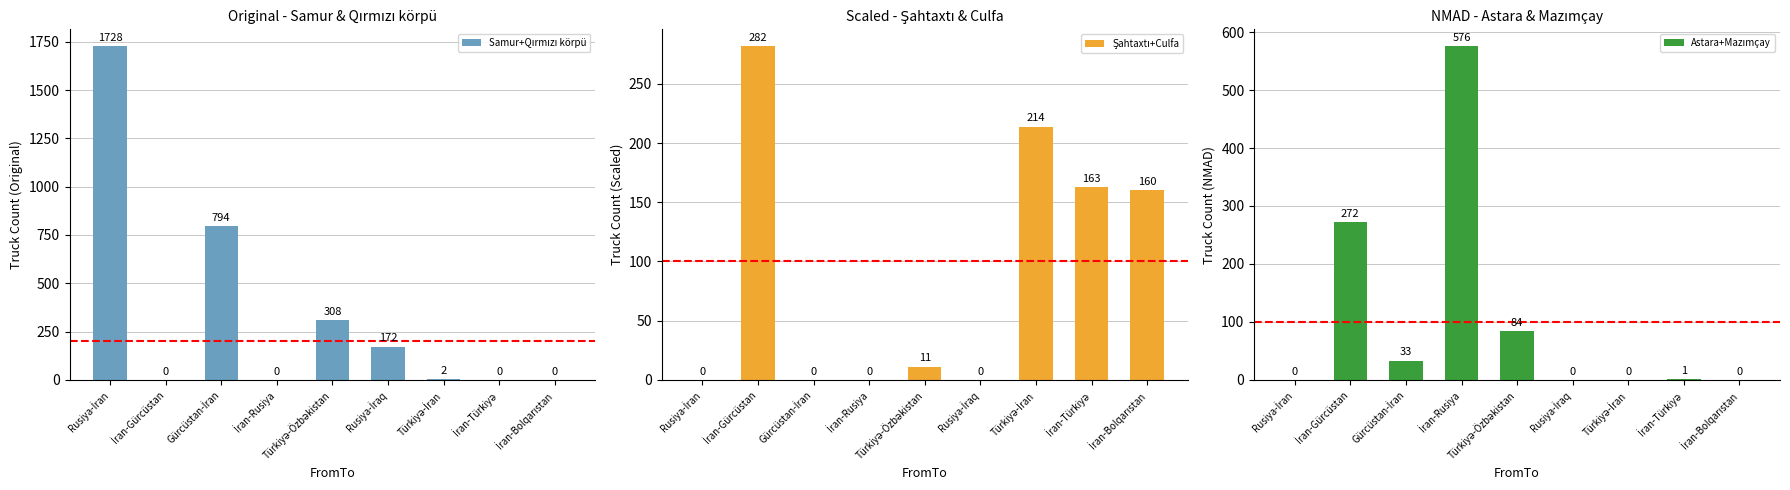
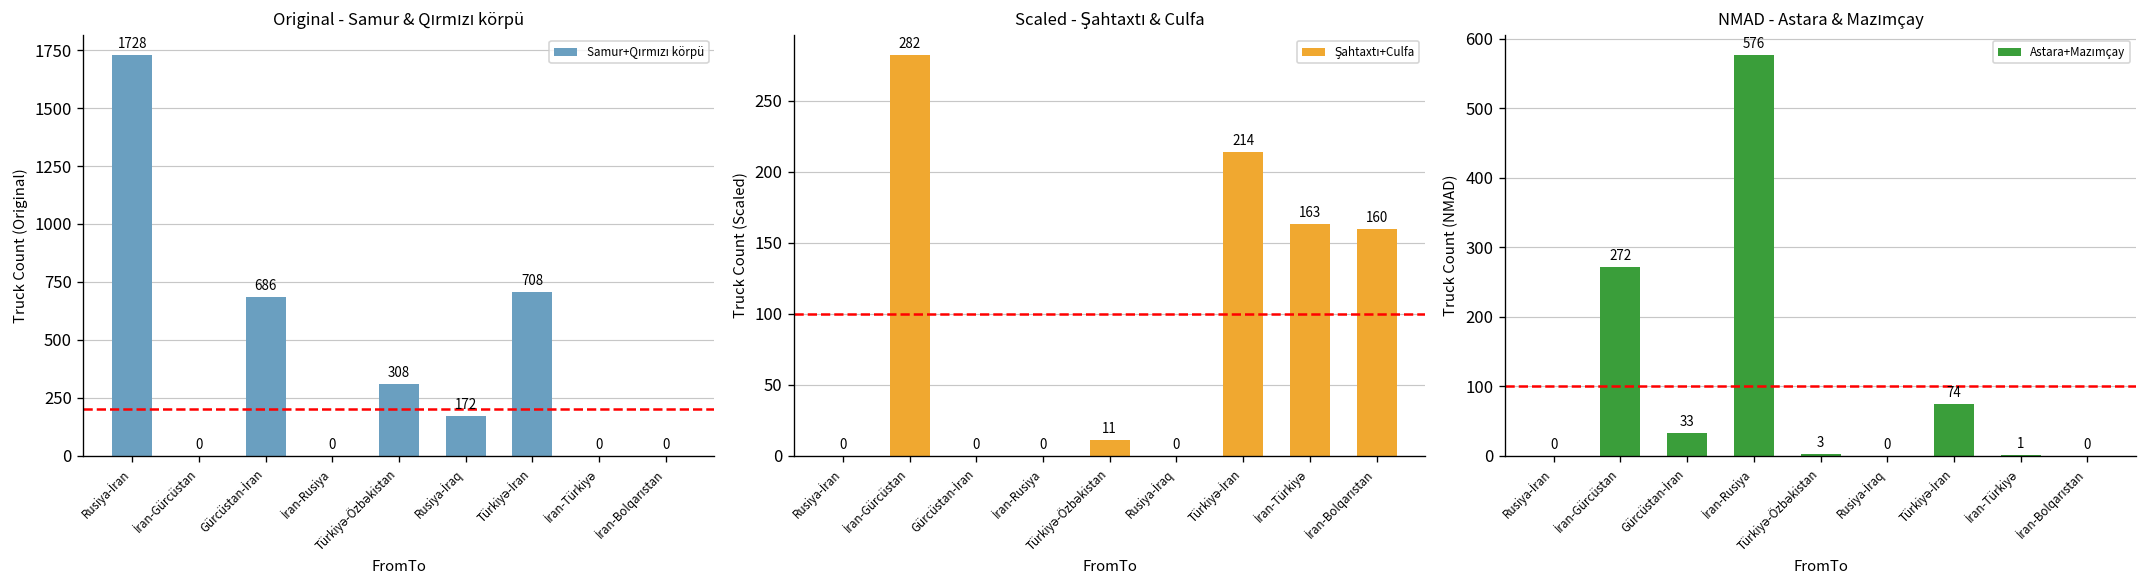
Original - Samur & Qırmızı körpü, Gürcüstan-İran: 794 -> 686
Original - Samur & Qırmızı körpü, Türkiyə-İran: 2 -> 708
NMAD - Astara & Mazımçay, Türkiyə-Özbəkistan: 84 -> 3
NMAD - Astara & Mazımçay, Türkiyə-İran: 0 -> 74
